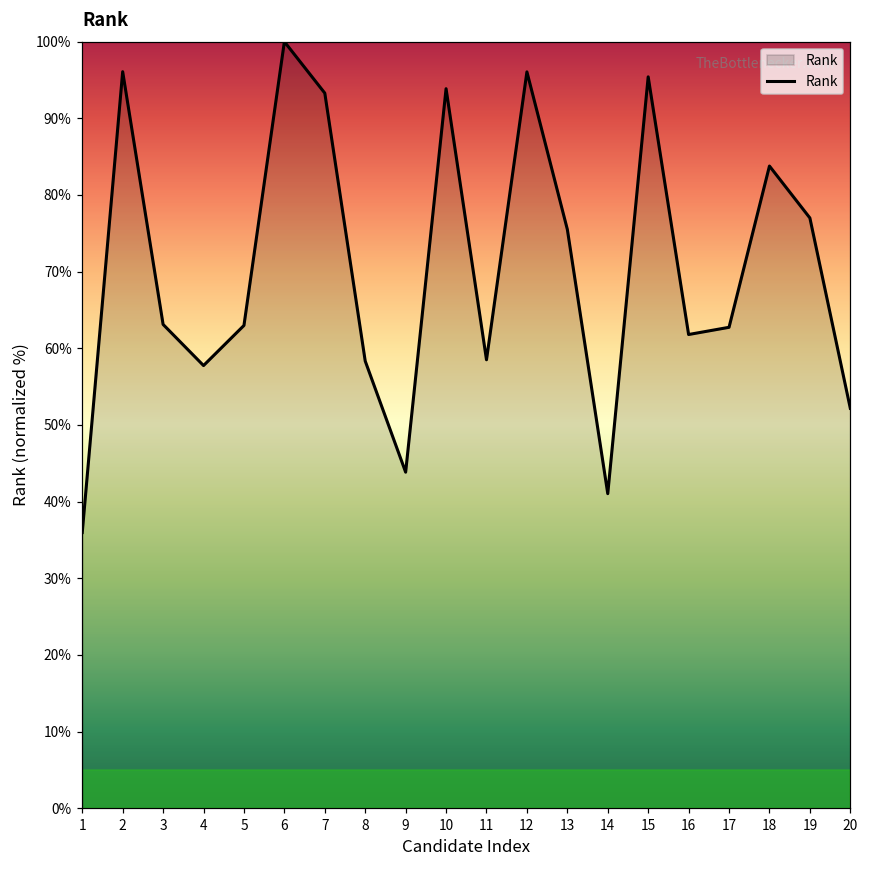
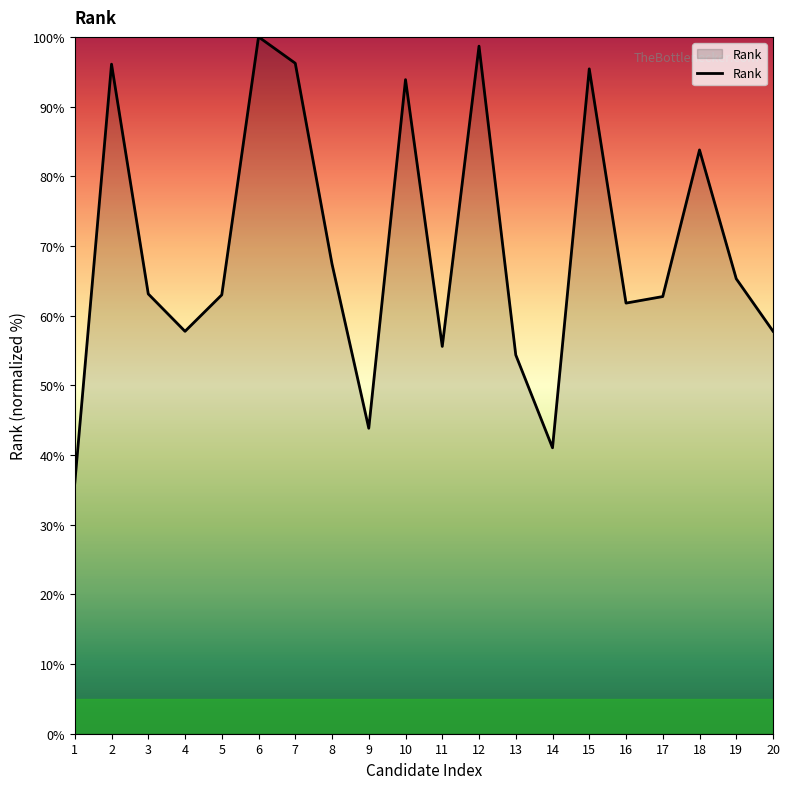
7: 93% -> 96%
8: 58% -> 67%
11: 59% -> 56%
12: 96% -> 99%
13: 76% -> 54%
19: 77% -> 65%
20: 52% -> 58%
